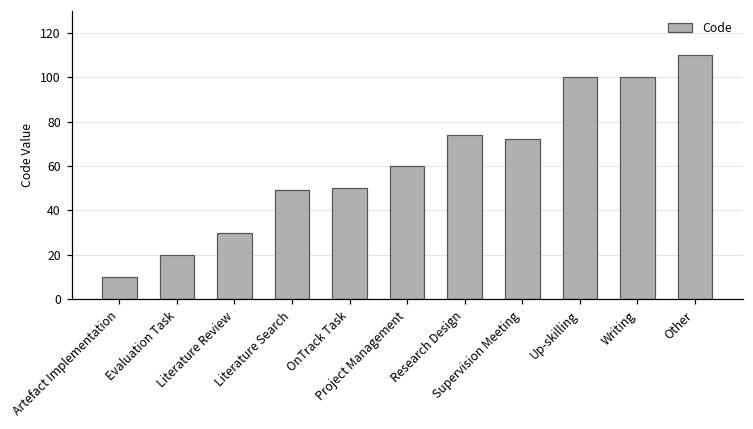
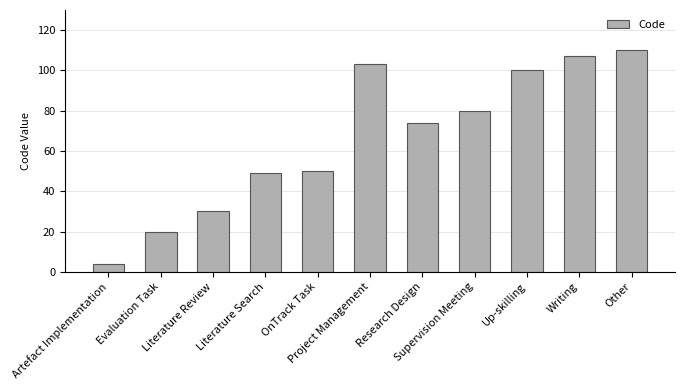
Artefact Implementation: 10 -> 4
Project Management: 60 -> 103
Supervision Meeting: 72 -> 80
Writing: 100 -> 107
